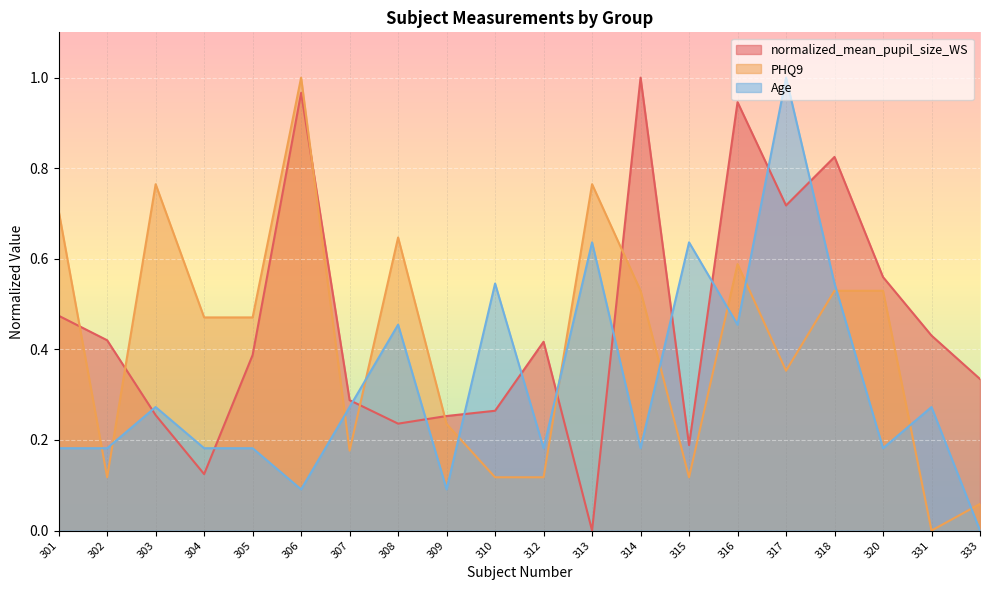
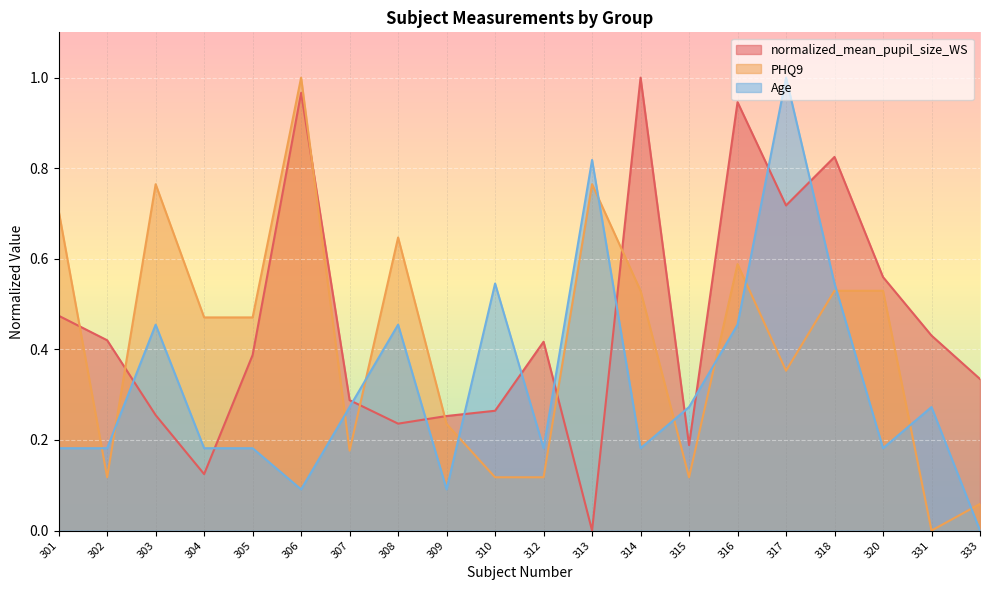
Age, 303: 0.27 -> 0.45
Age, 313: 0.64 -> 0.82
Age, 315: 0.64 -> 0.27
